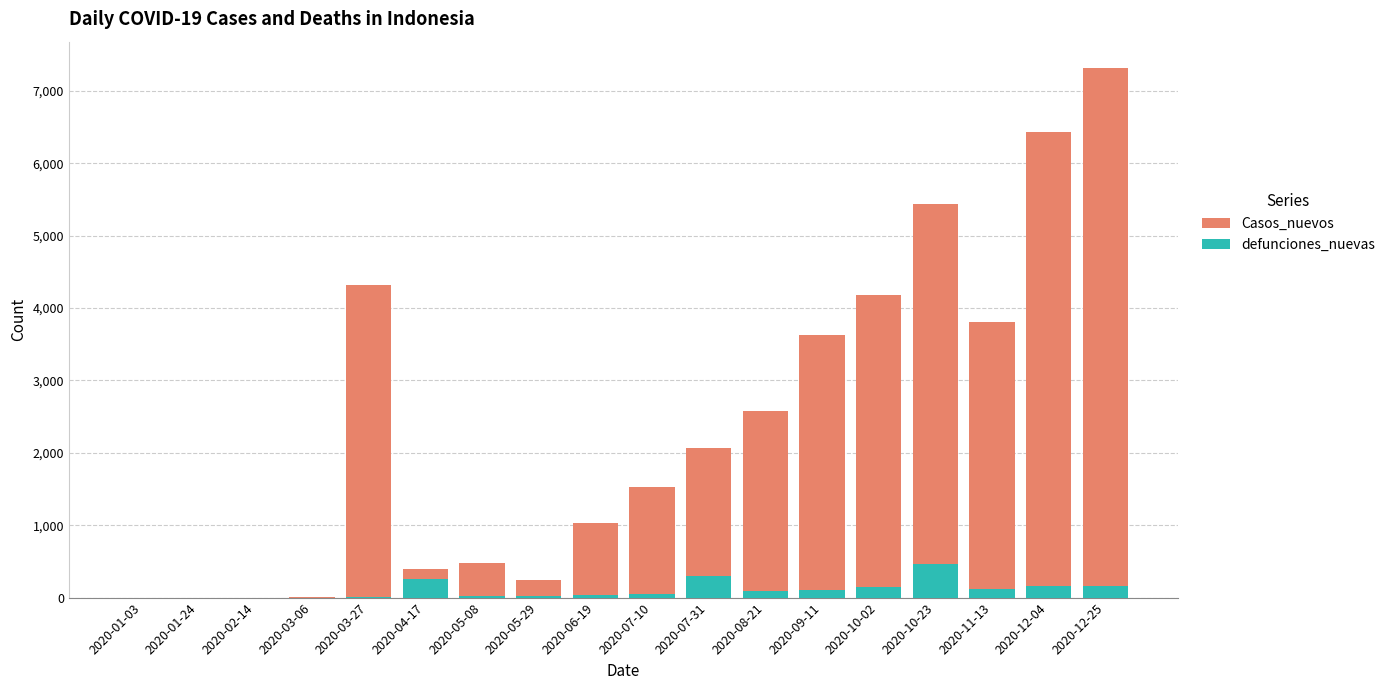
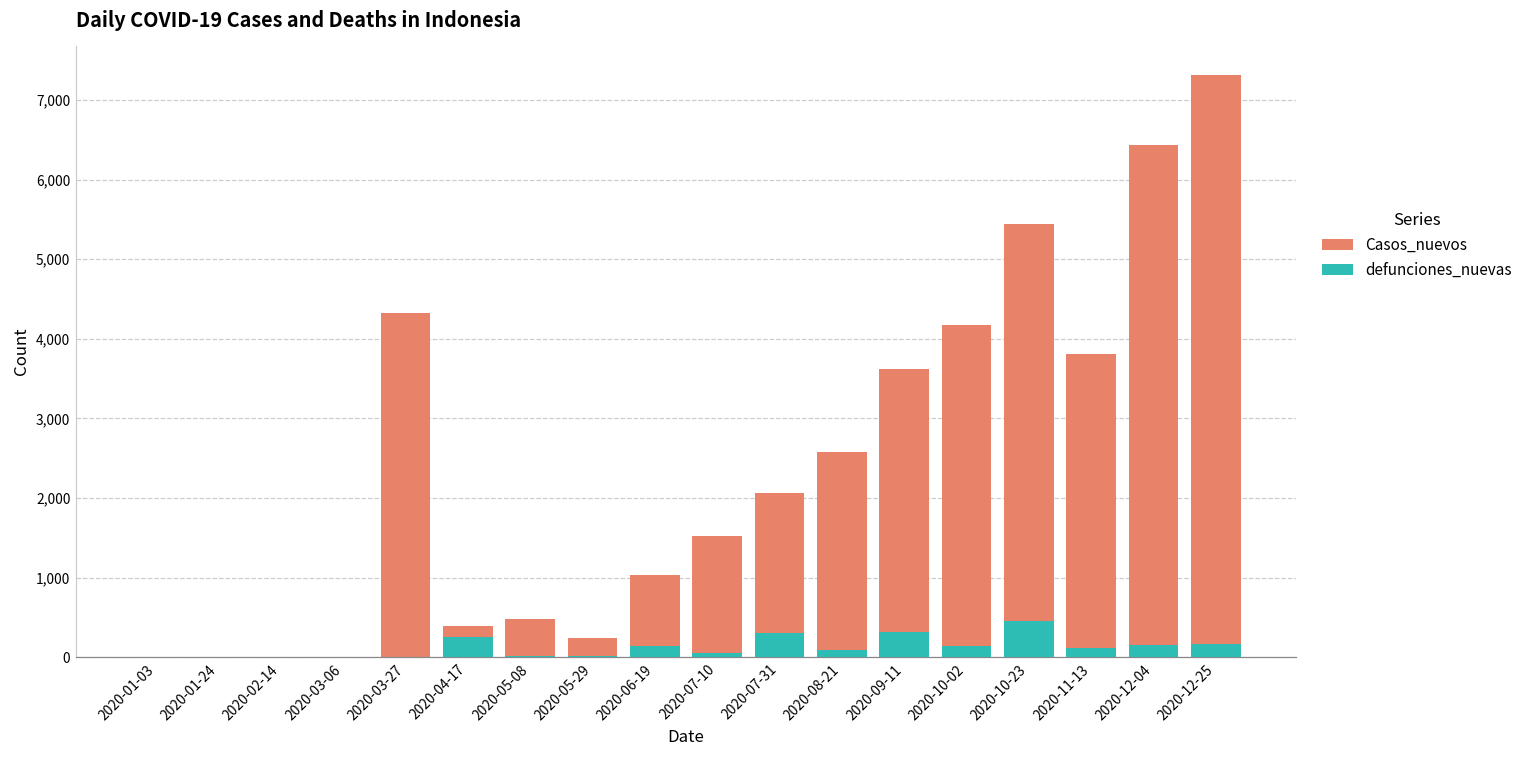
defunciones_nuevas, 2020-06-19: 0 -> 100
defunciones_nuevas, 2020-09-11: 100 -> 300
